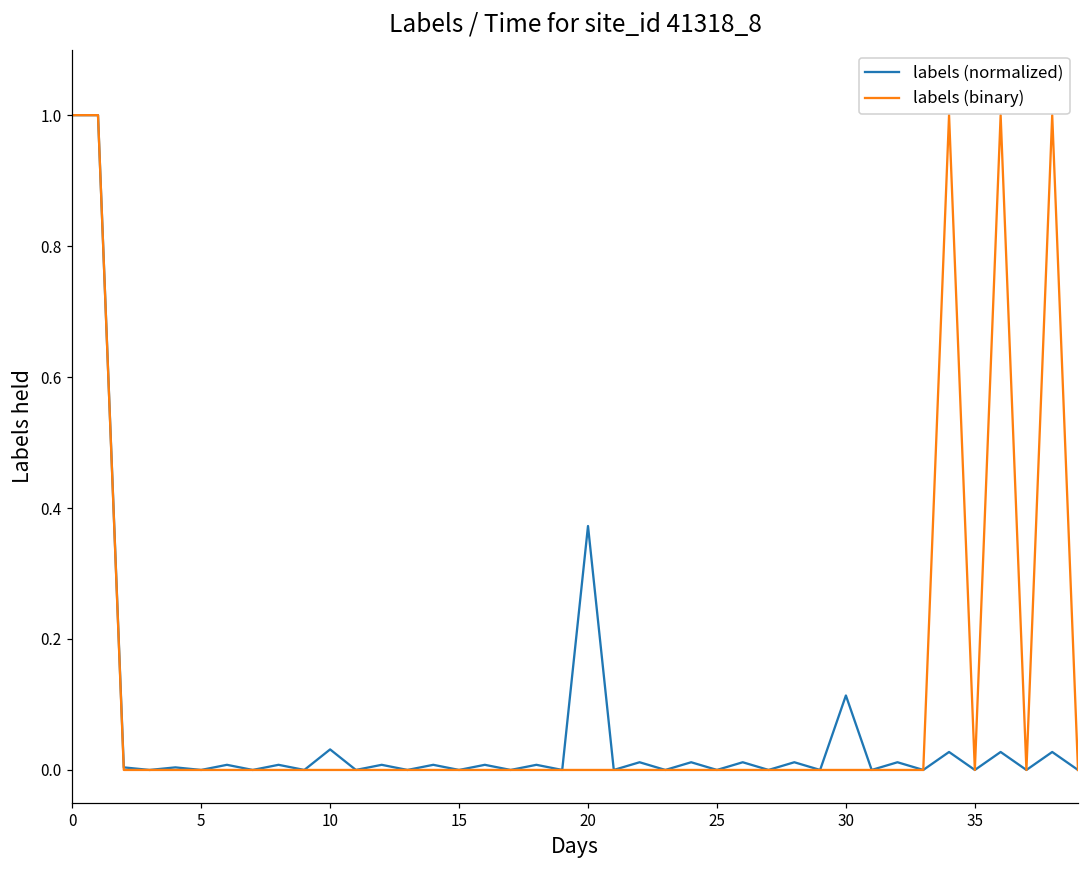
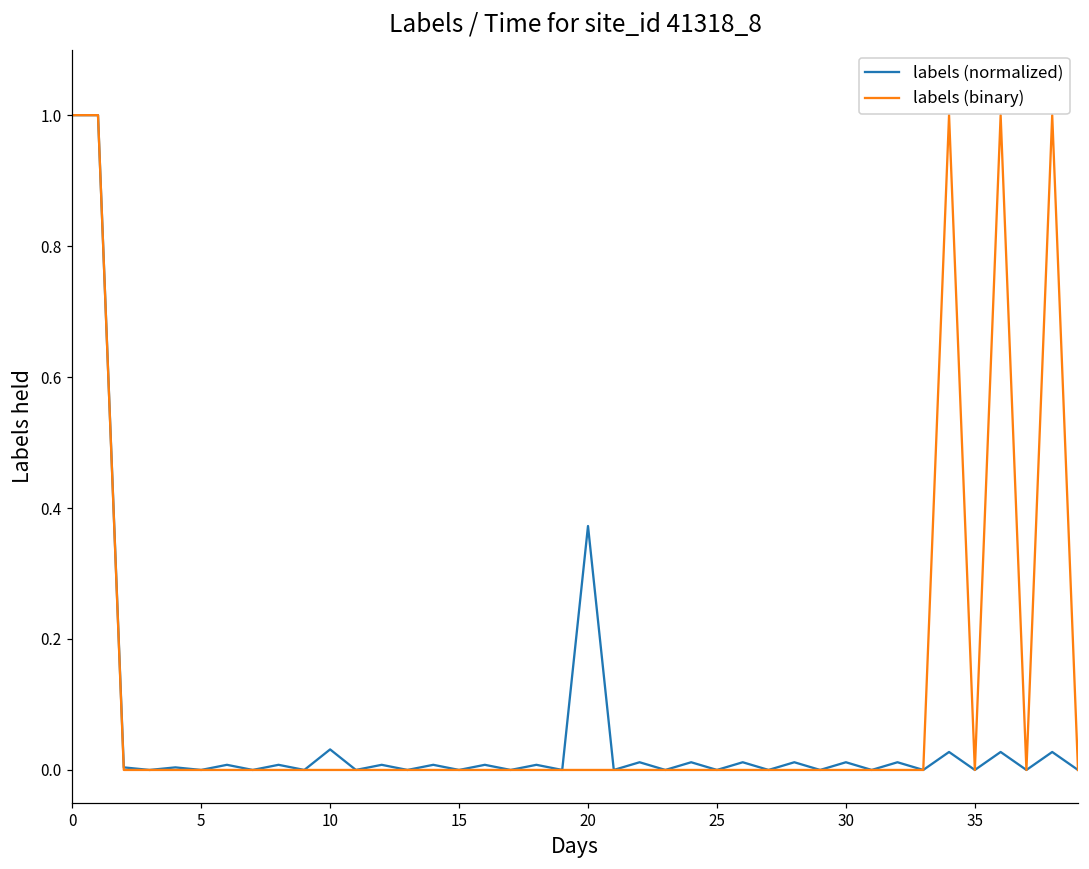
labels (normalized), 30: 0.11 -> 0.01
